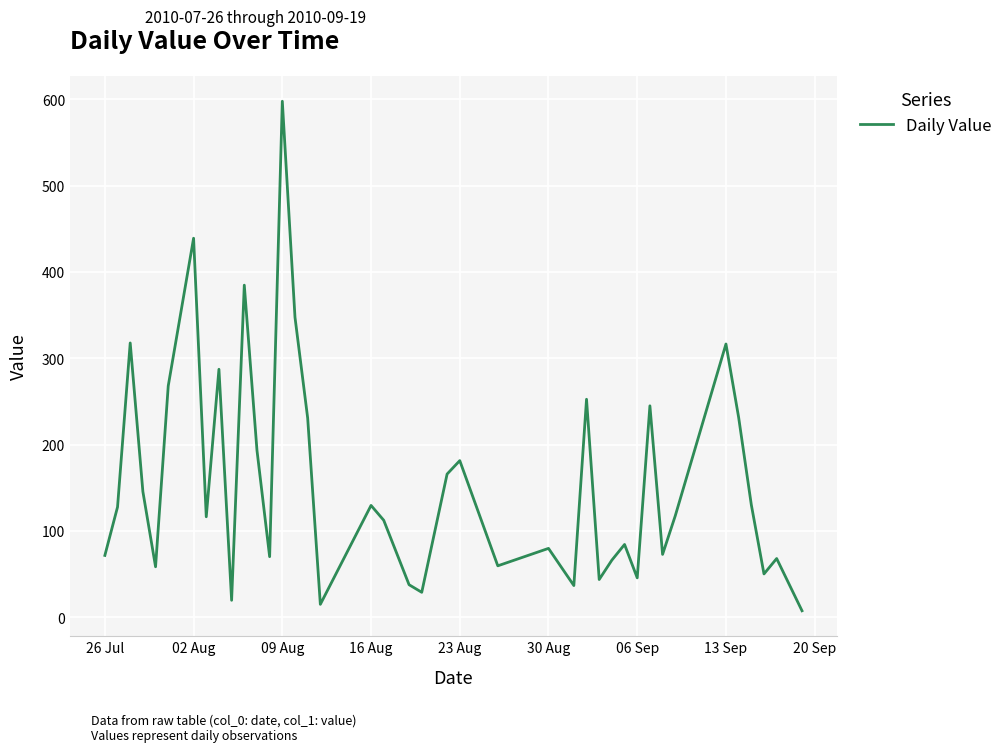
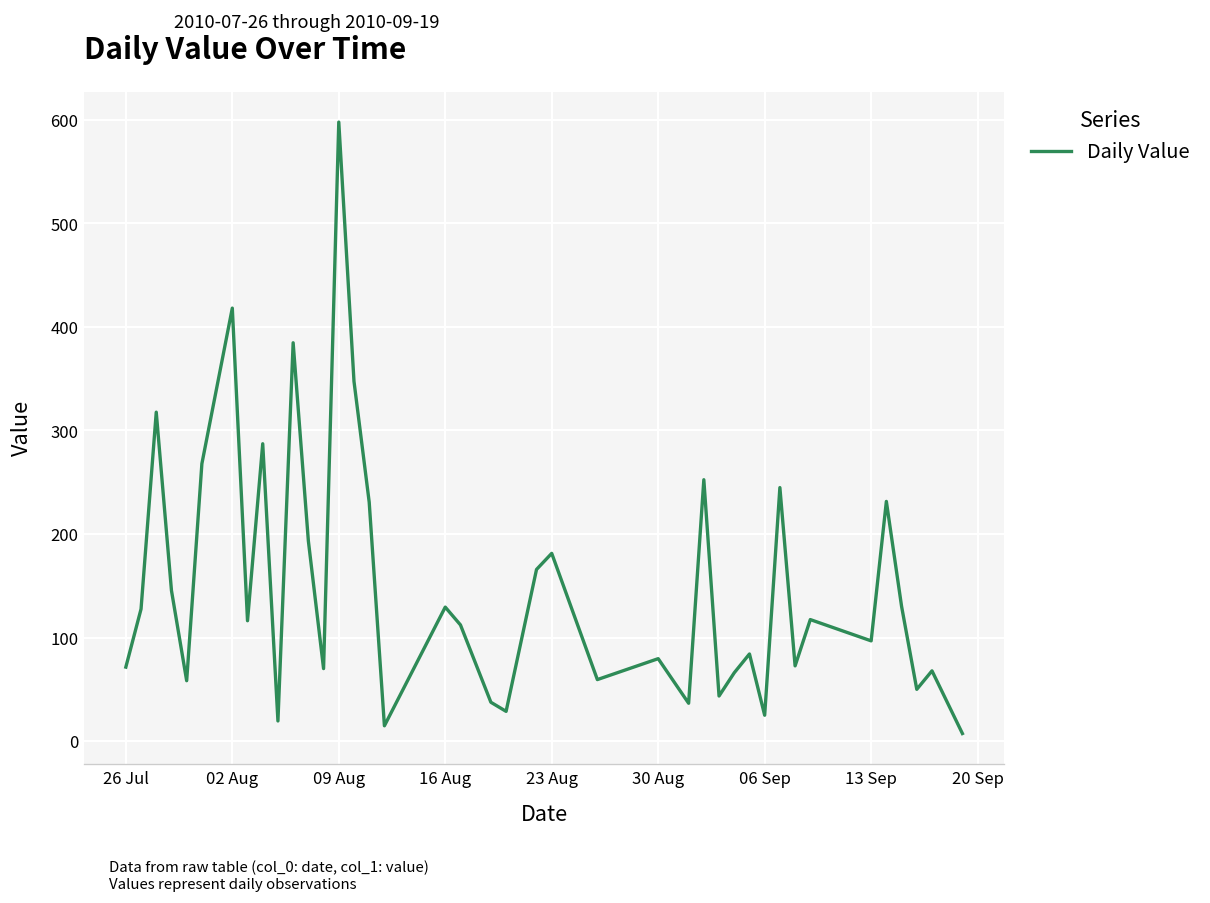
02 Aug: 440 -> 420
06 Sep: 50 -> 20
13 Sep: 320 -> 100
